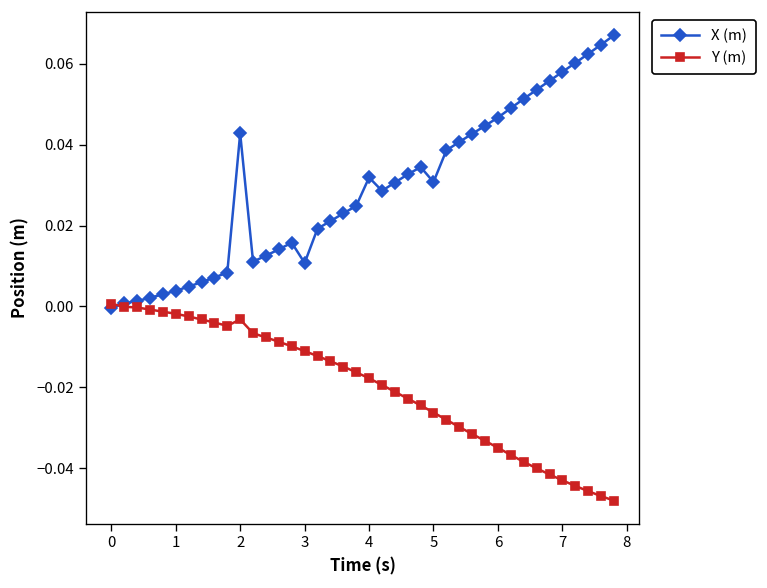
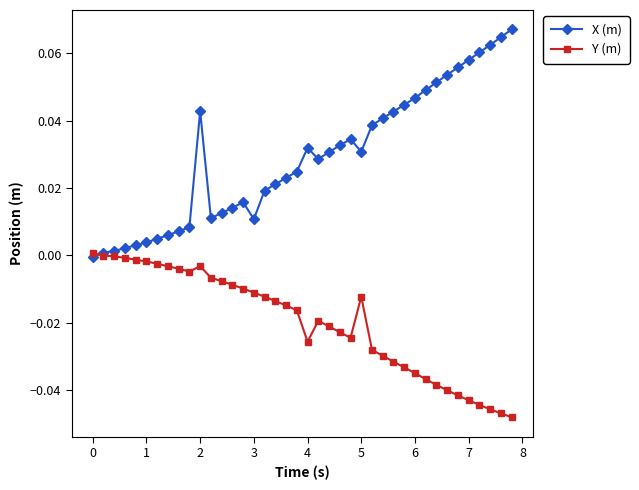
Y (m), 4: -0.018 -> -0.026
Y (m), 5: -0.026 -> -0.012
